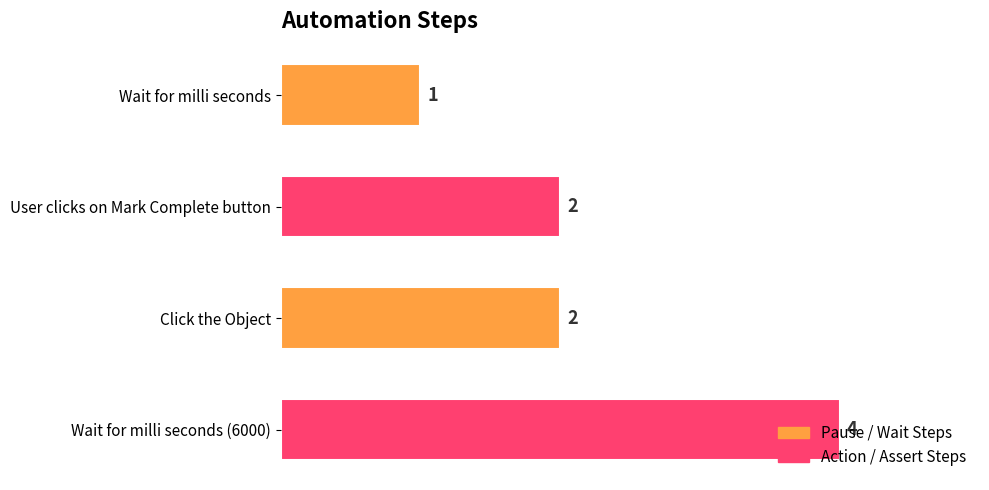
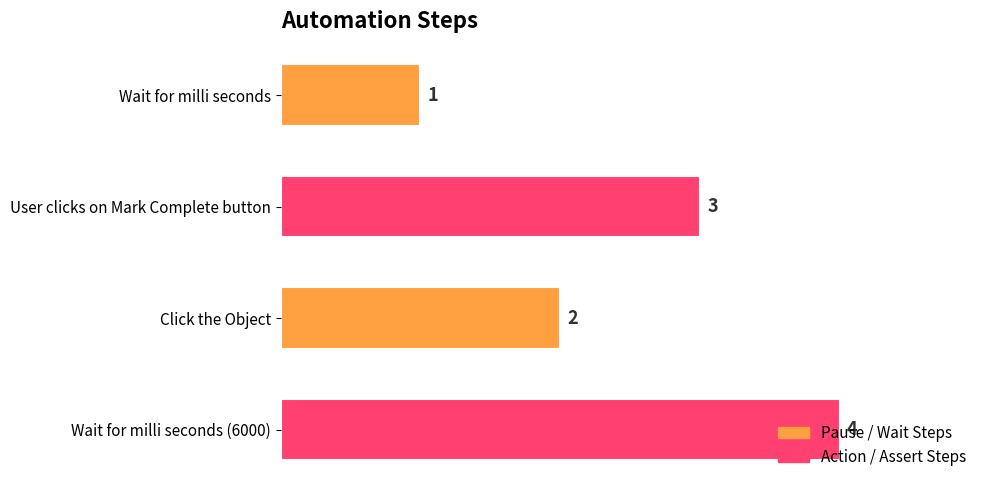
User clicks on Mark Complete button: 2 -> 3
